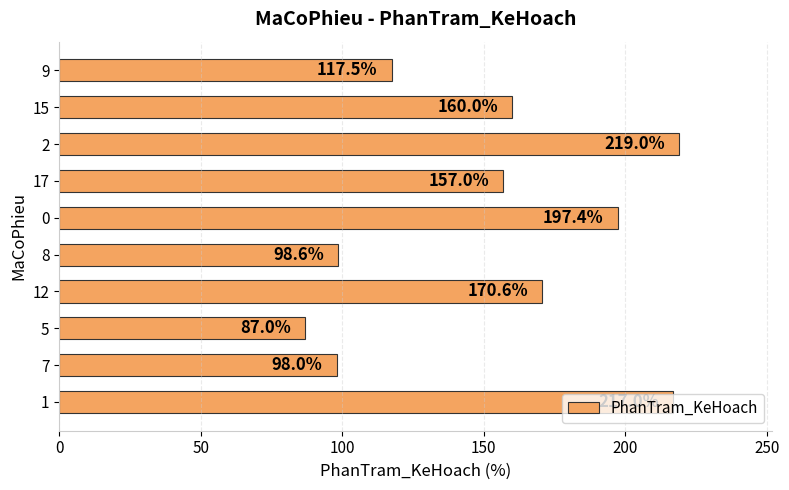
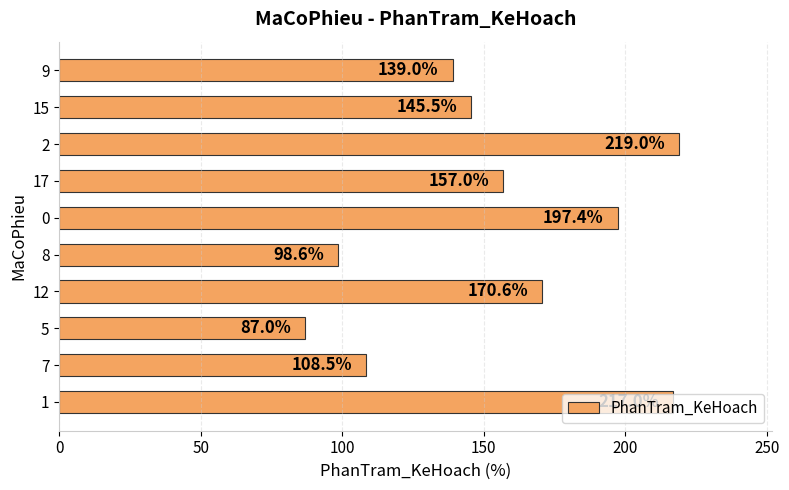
9: 117.5% -> 139.0%
15: 160.0% -> 145.5%
7: 98.0% -> 108.5%
